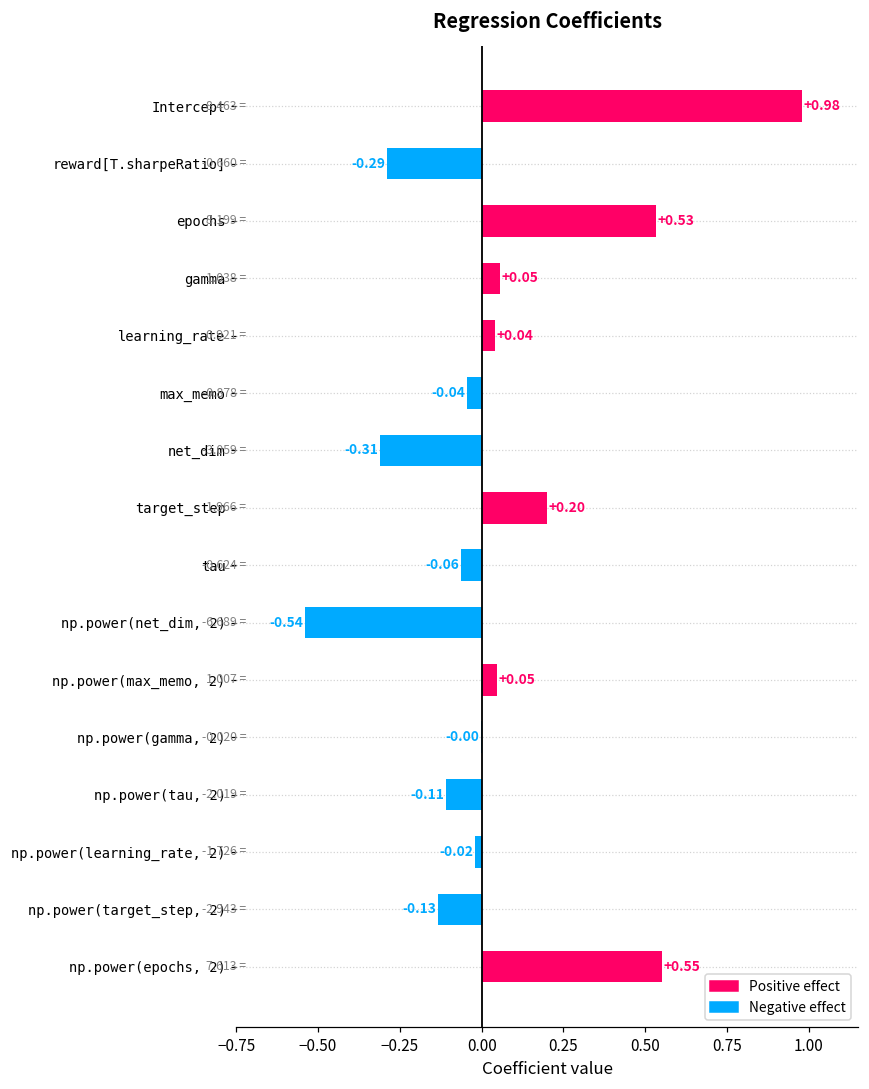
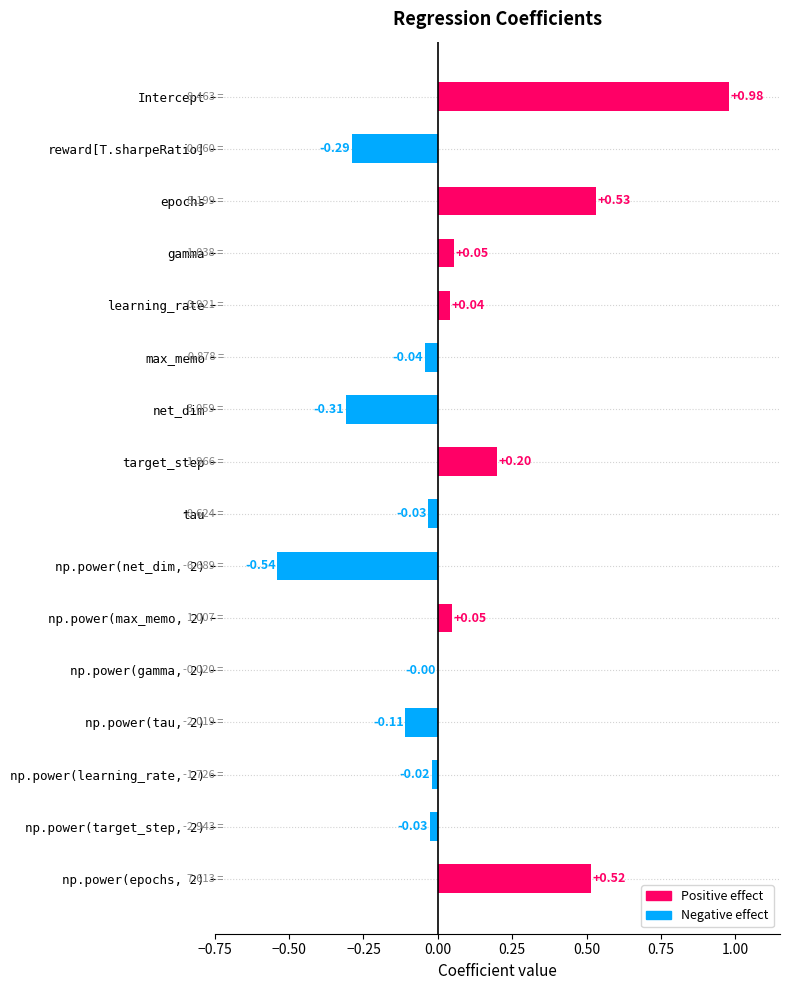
tau: -0.06 -> -0.03
np.power(target_step, 2): -0.13 -> -0.03
np.power(epochs, 2): +0.55 -> +0.52
